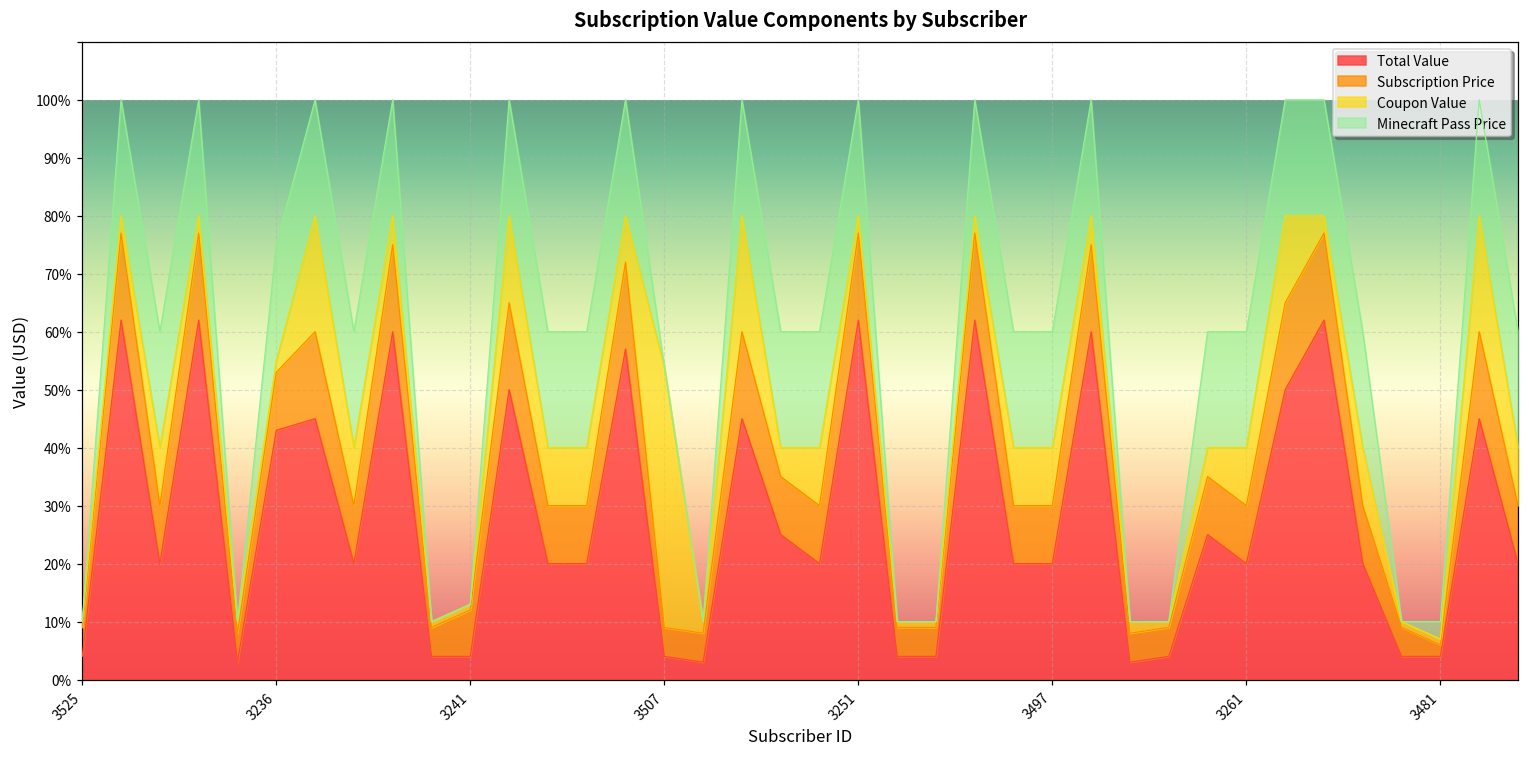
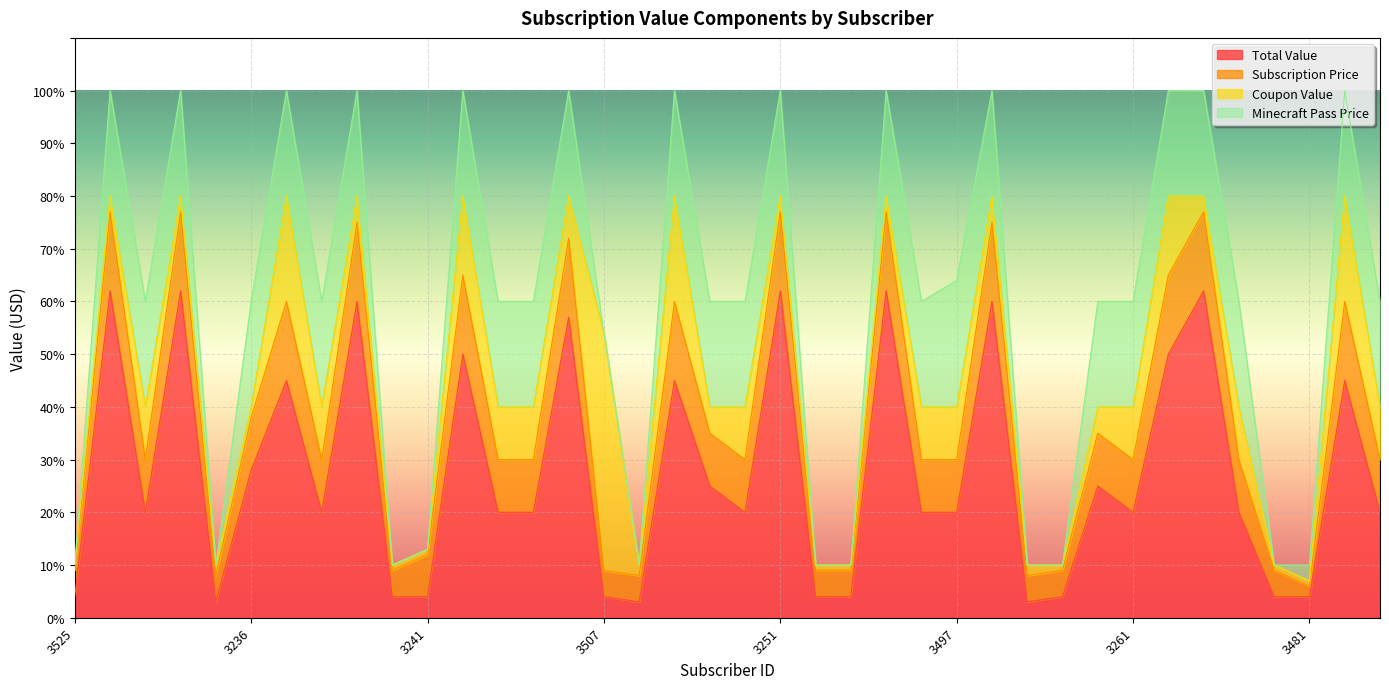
Total Value, 3236: 43% -> 28%
Minecraft Pass Price, 3497: 20% -> 24%
